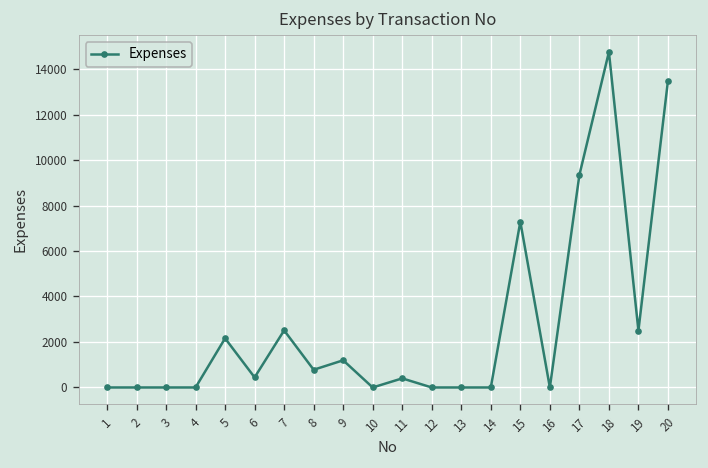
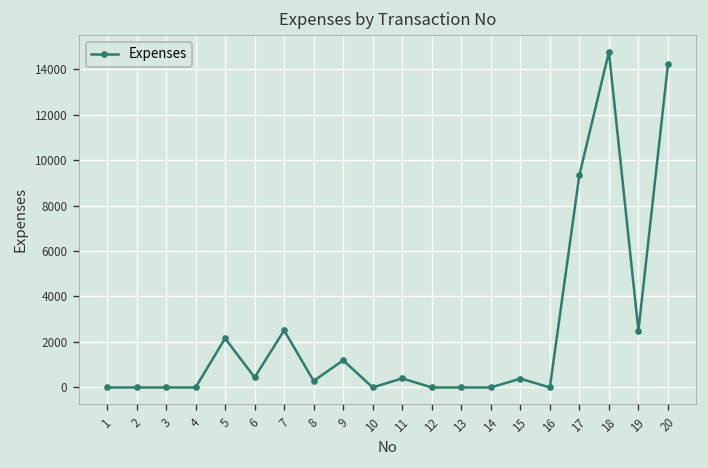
8: 800 -> 300
15: 7300 -> 400
20: 13500 -> 14200
